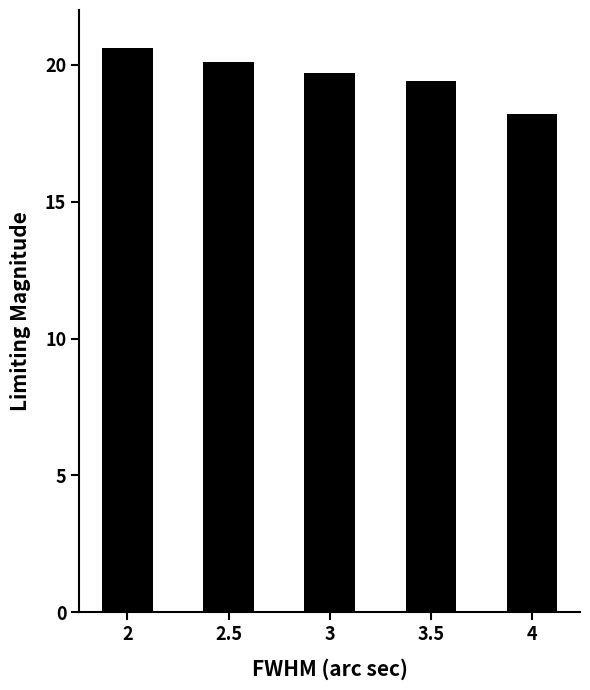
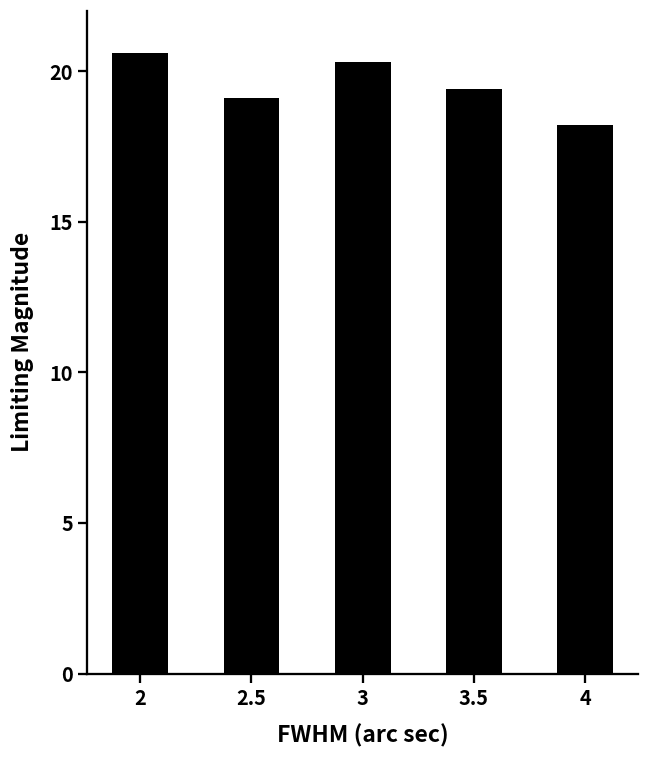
2.5: 20.1 -> 19.1
3: 19.7 -> 20.3
